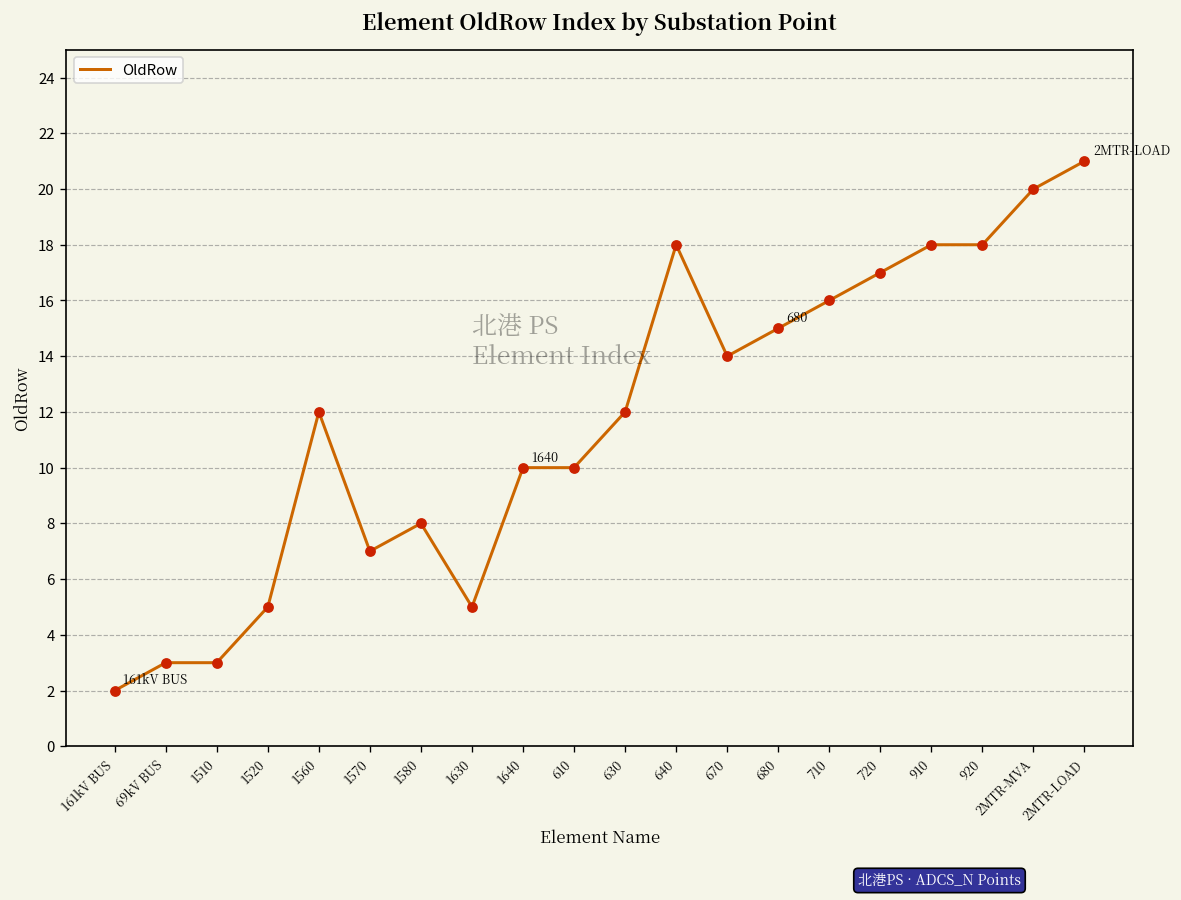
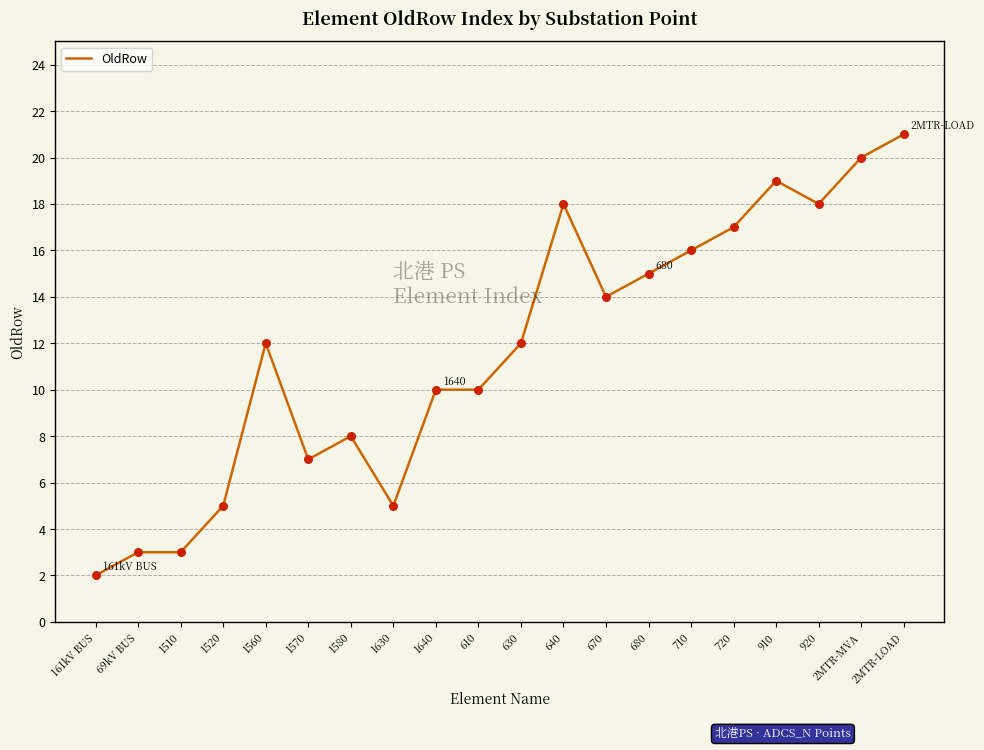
910: 18 -> 19
